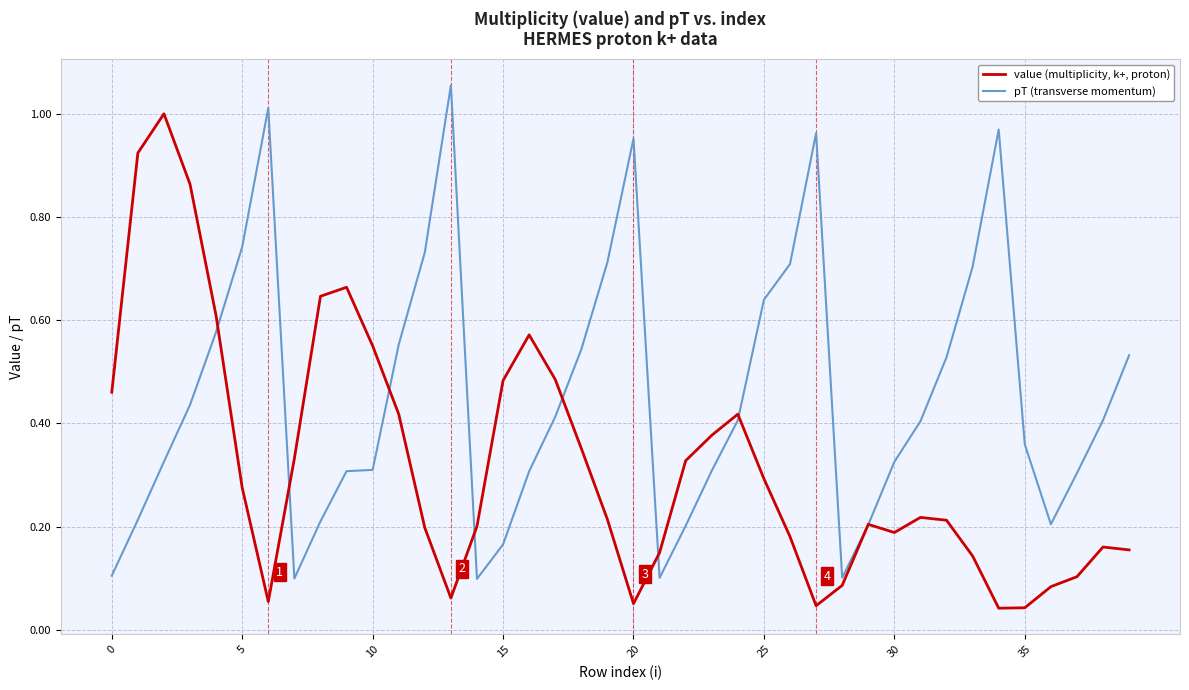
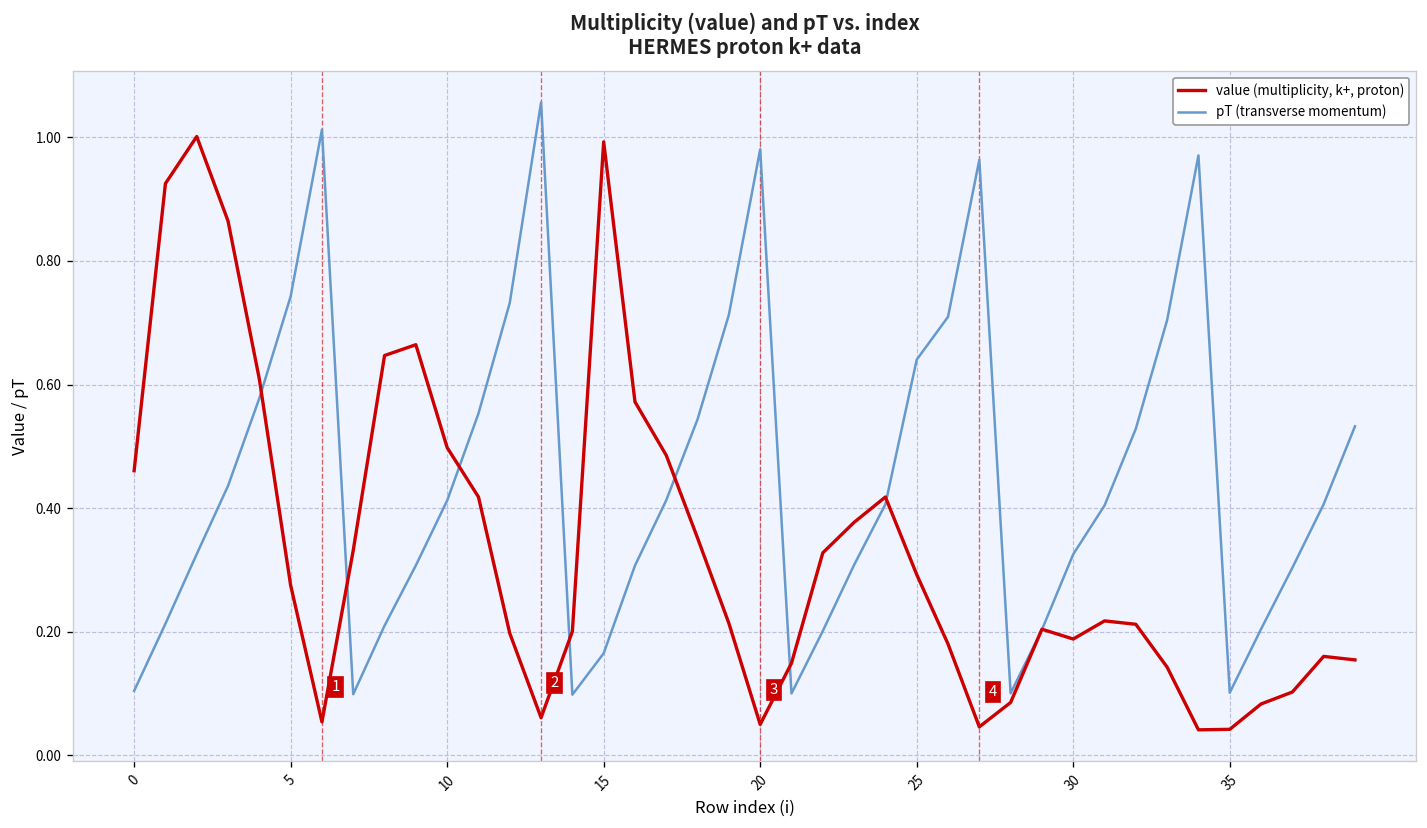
value (multiplicity, k+, proton), 10: 0.55 -> 0.50
pT (transverse momentum), 10: 0.31 -> 0.41
value (multiplicity, k+, proton), 15: 0.48 -> 0.99
pT (transverse momentum), 20: 0.95 -> 0.98
pT (transverse momentum), 35: 0.36 -> 0.10
